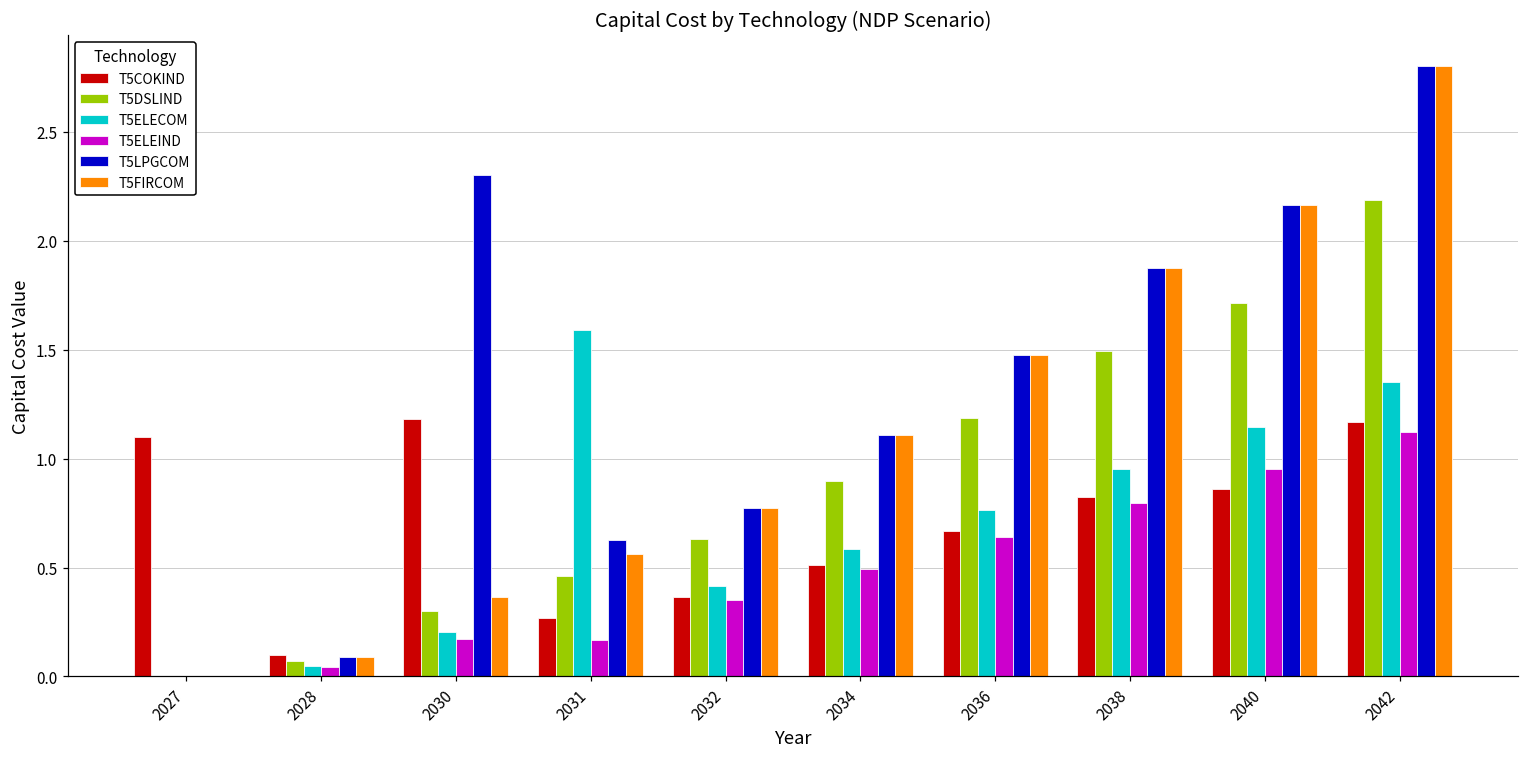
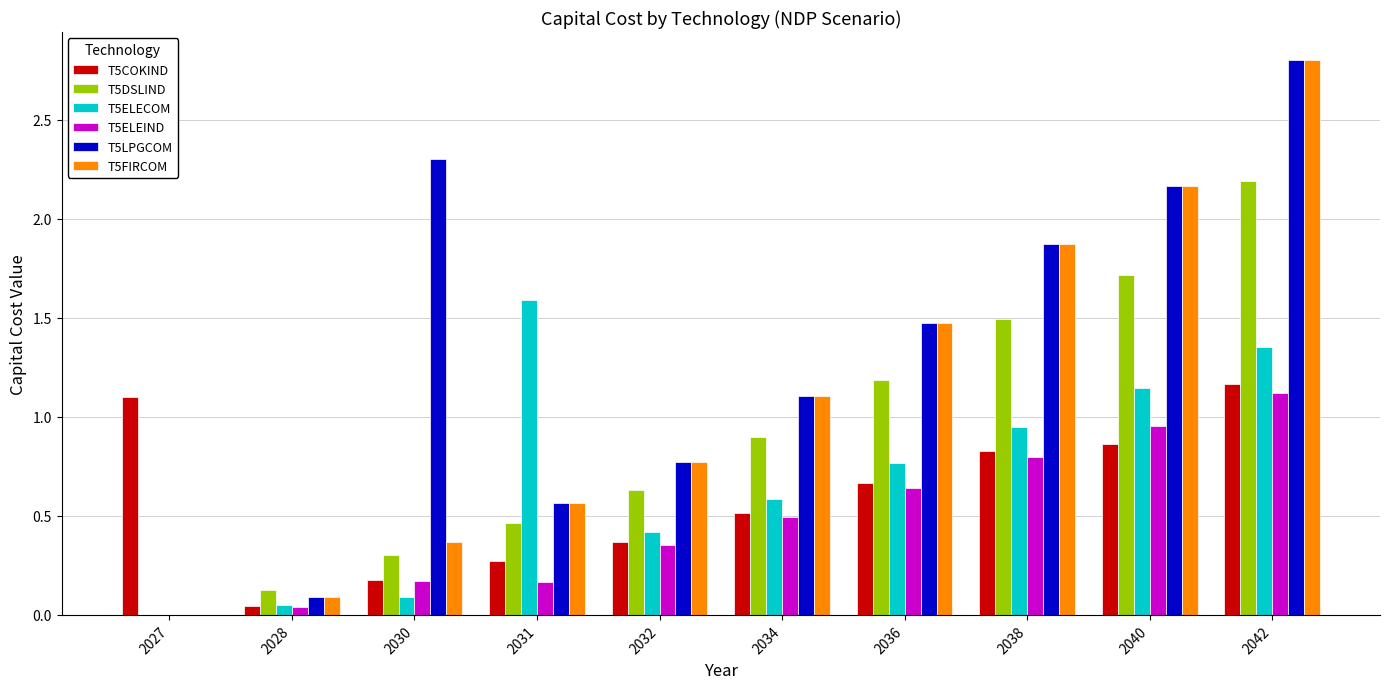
T5COKIND, 2028: 0.10 -> 0.04
T5DSLIND, 2028: 0.07 -> 0.13
T5COKIND, 2030: 1.18 -> 0.18
T5ELECOM, 2030: 0.20 -> 0.09
T5LPGCOM, 2031: 0.63 -> 0.56
